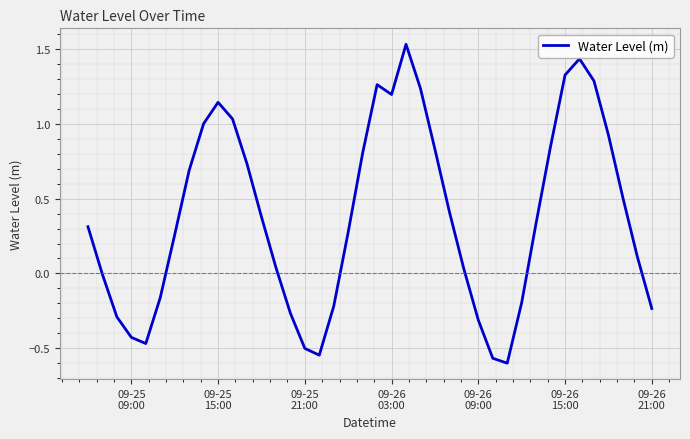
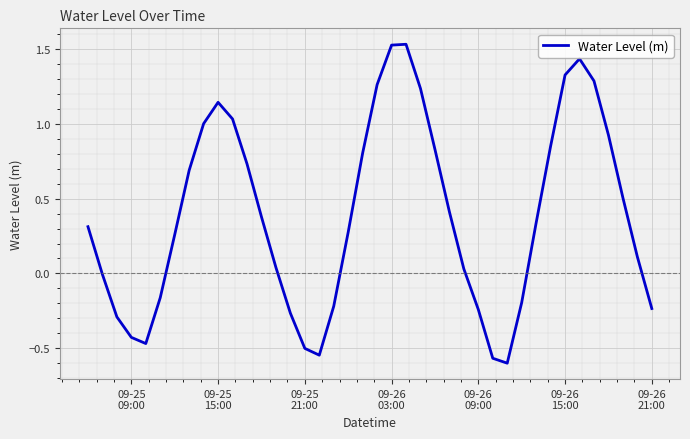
09-26 03:00: 1.20 -> 1.53
09-26 09:00: -0.31 -> -0.24
